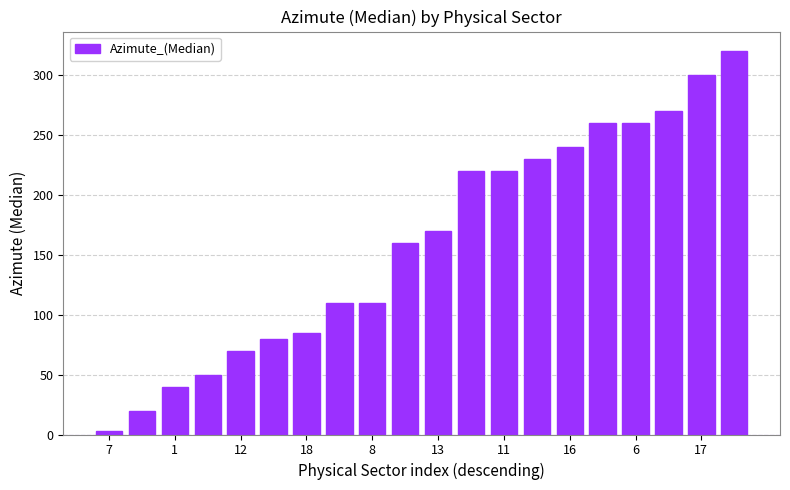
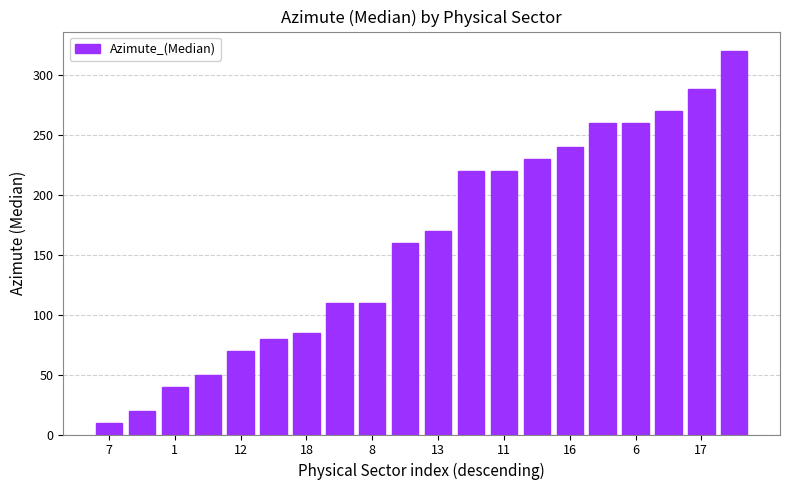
7: 3 -> 10
17: 300 -> 288
